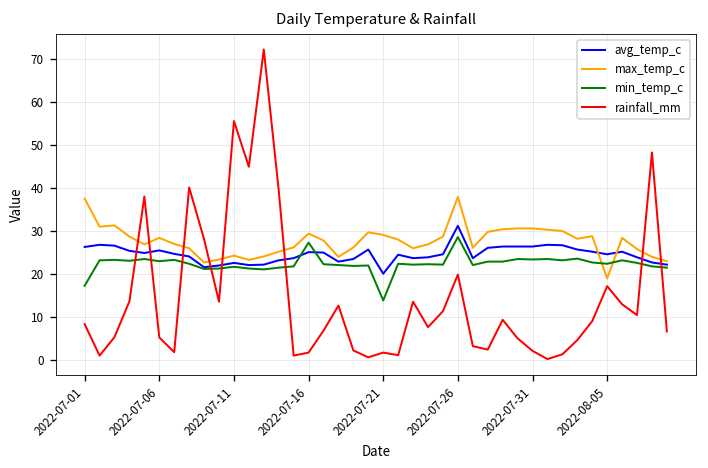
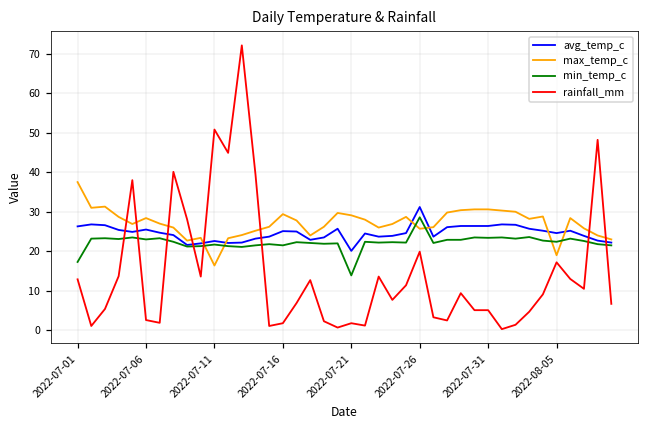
rainfall_mm, 2022-07-01: 8 -> 13
rainfall_mm, 2022-07-06: 5 -> 3
max_temp_c, 2022-07-11: 24 -> 16
rainfall_mm, 2022-07-11: 56 -> 51
min_temp_c, 2022-07-16: 27 -> 22
max_temp_c, 2022-07-26: 38 -> 26
rainfall_mm, 2022-07-31: 2 -> 5
